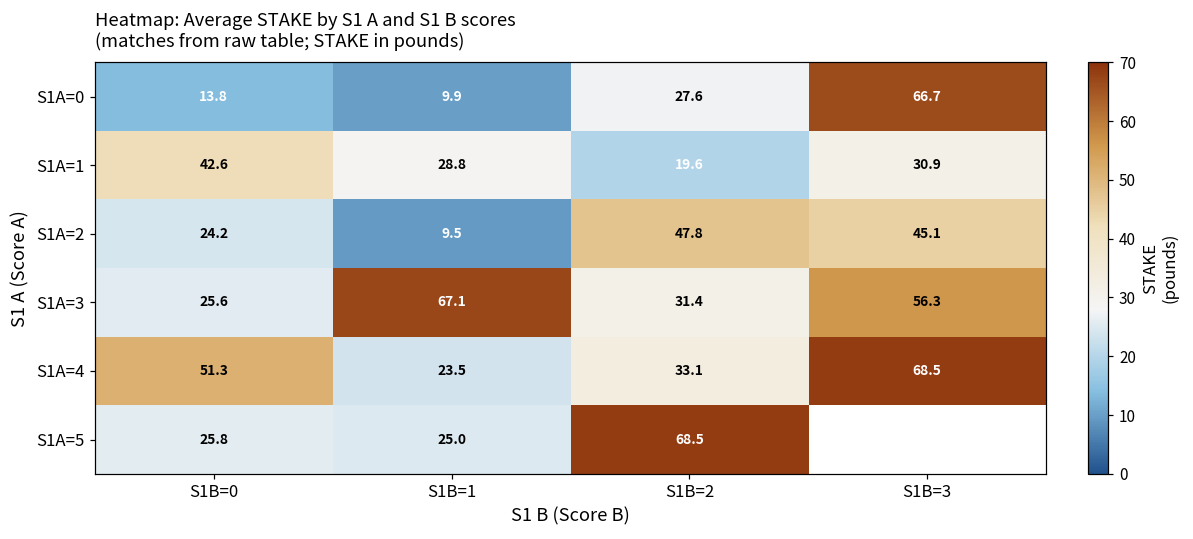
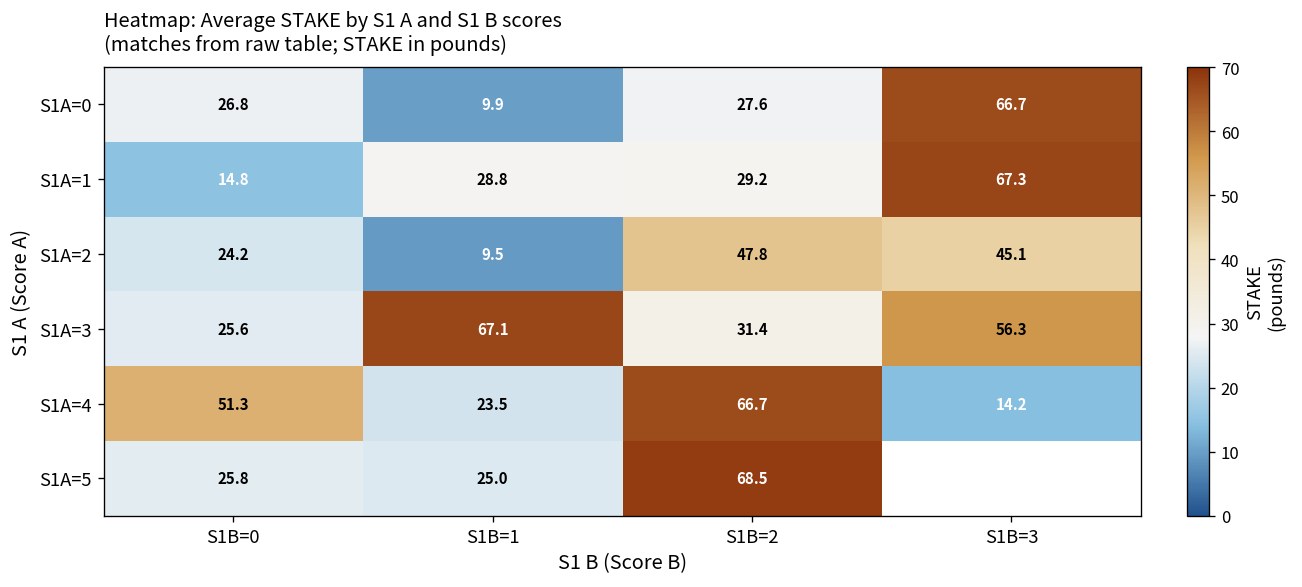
S1A=0, S1B=0: 13.8 -> 26.8
S1A=1, S1B=0: 42.6 -> 14.8
S1A=1, S1B=2: 19.6 -> 29.2
S1A=1, S1B=3: 30.9 -> 67.3
S1A=4, S1B=2: 33.1 -> 66.7
S1A=4, S1B=3: 68.5 -> 14.2
